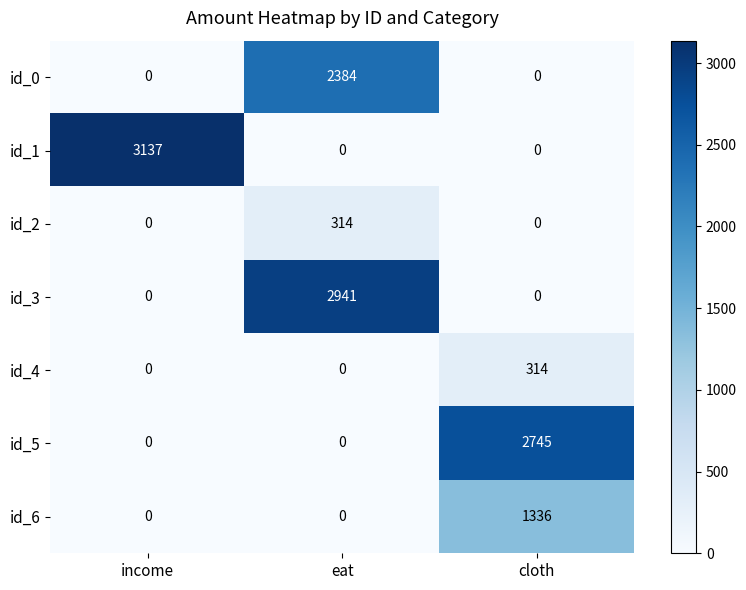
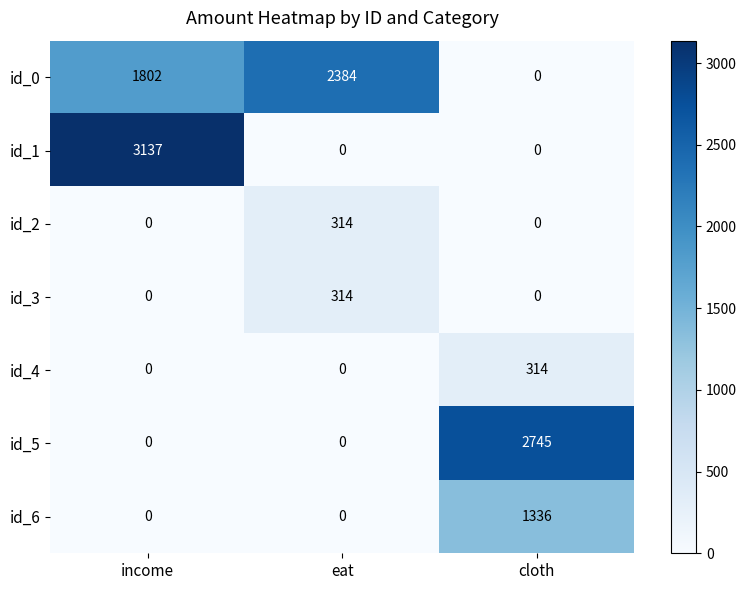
id_0, income: 0 -> 1802
id_3, eat: 2941 -> 314
